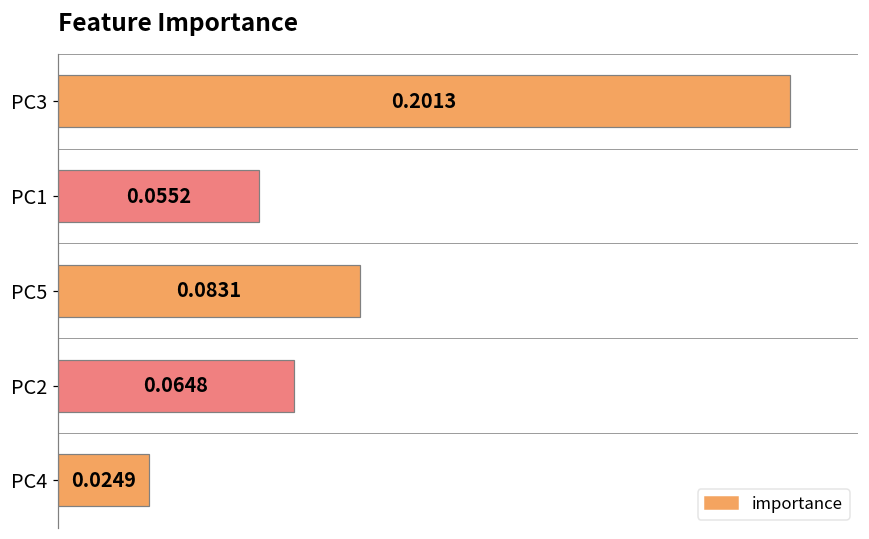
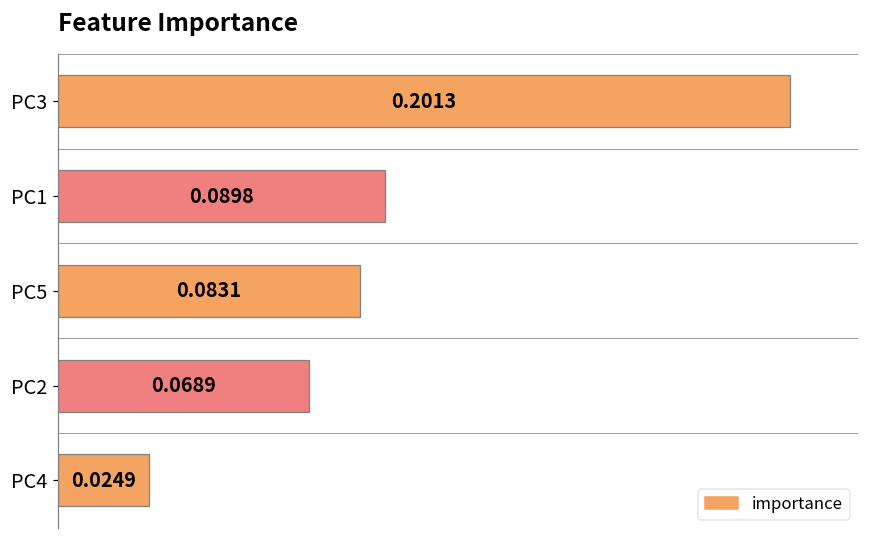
PC1: 0.0552 -> 0.0898
PC2: 0.0648 -> 0.0689
